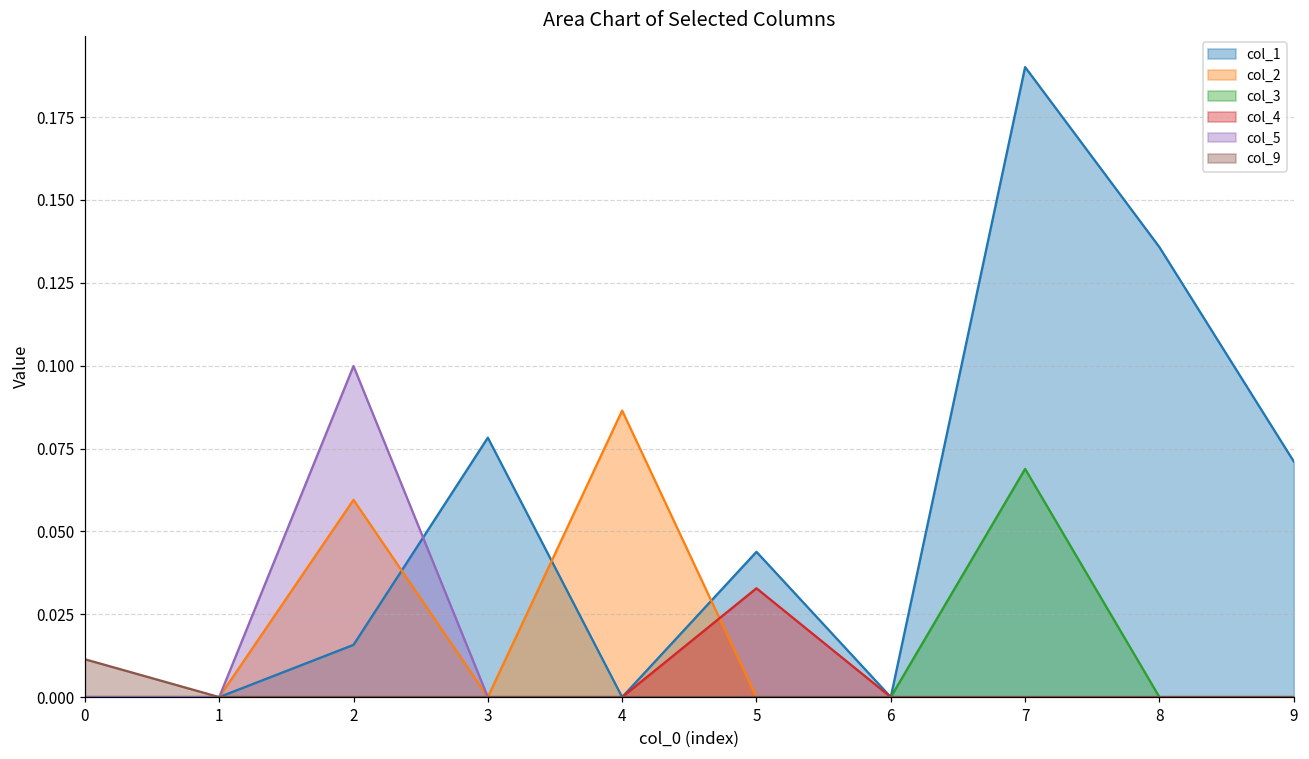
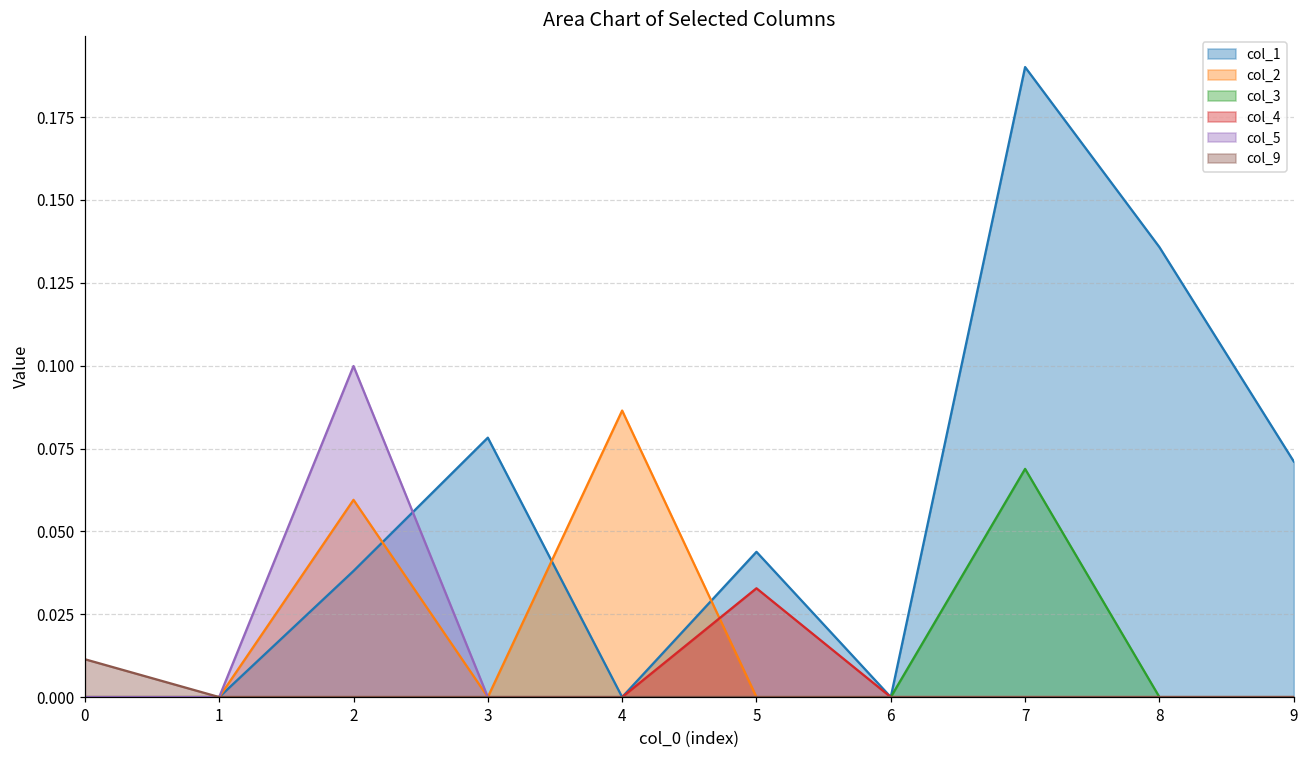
col_1, 2: 0.016 -> 0.038
